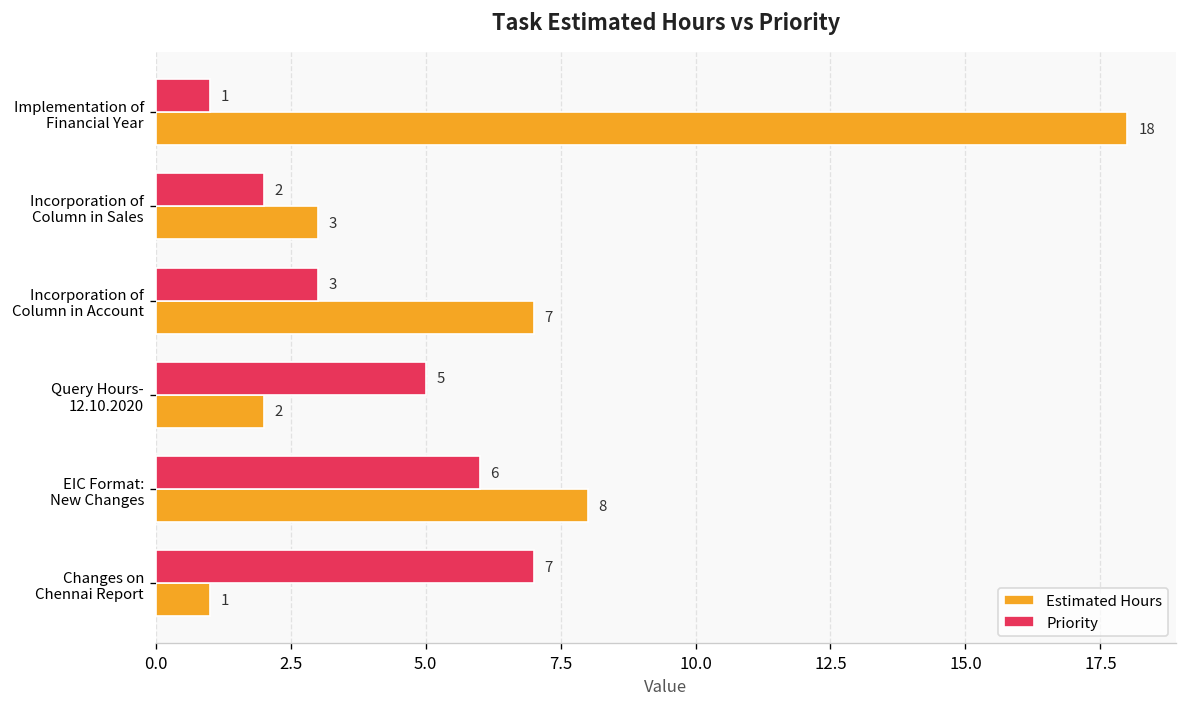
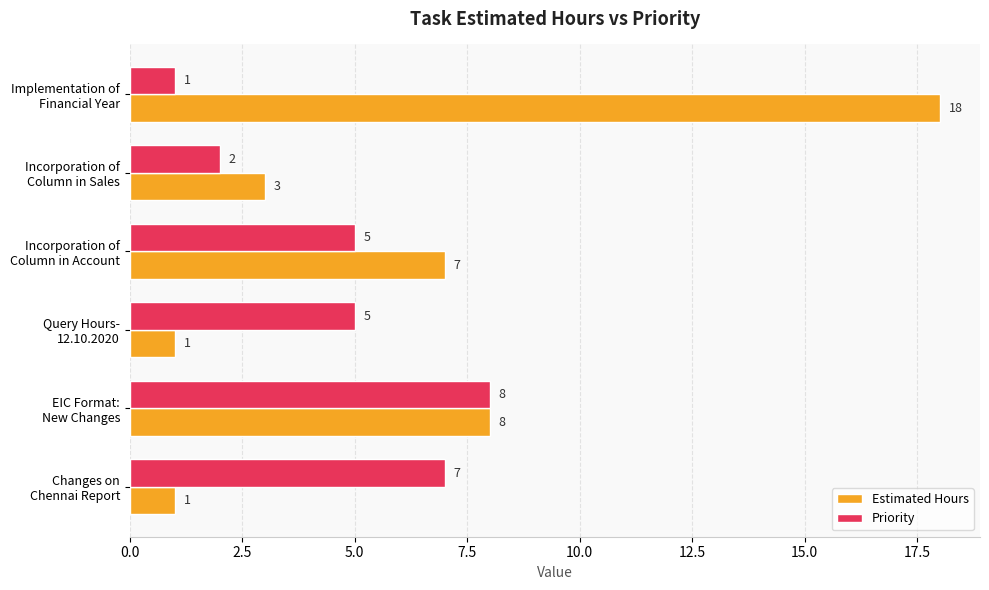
Priority, Incorporation of Column in Account: 3 -> 5
Estimated Hours, Query Hours- 12.10.2020: 2 -> 1
Priority, EIC Format: New Changes: 6 -> 8
